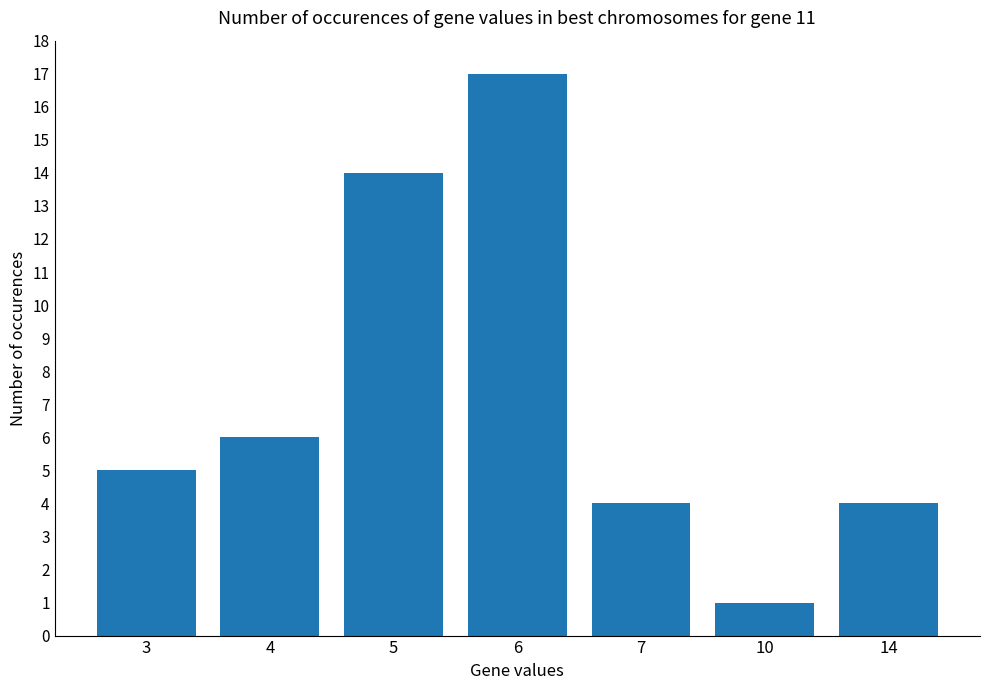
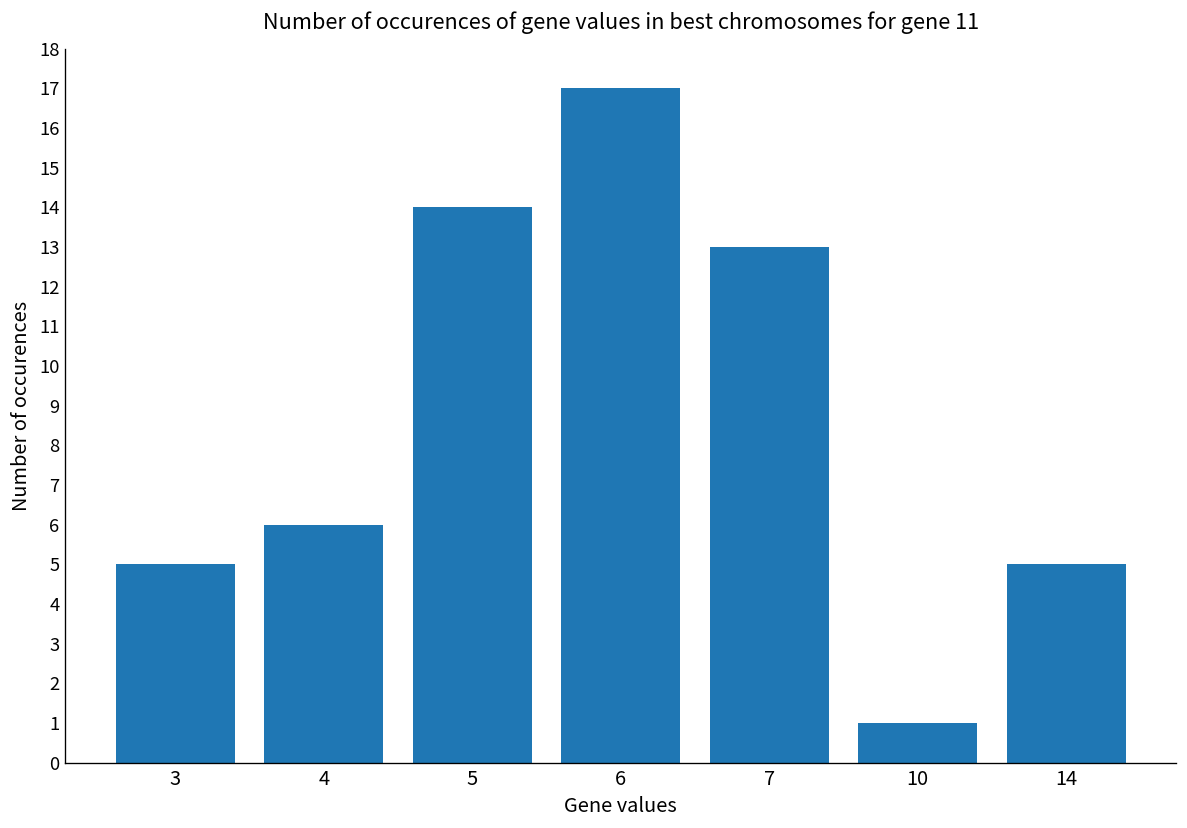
7: 4 -> 13
14: 4 -> 5
